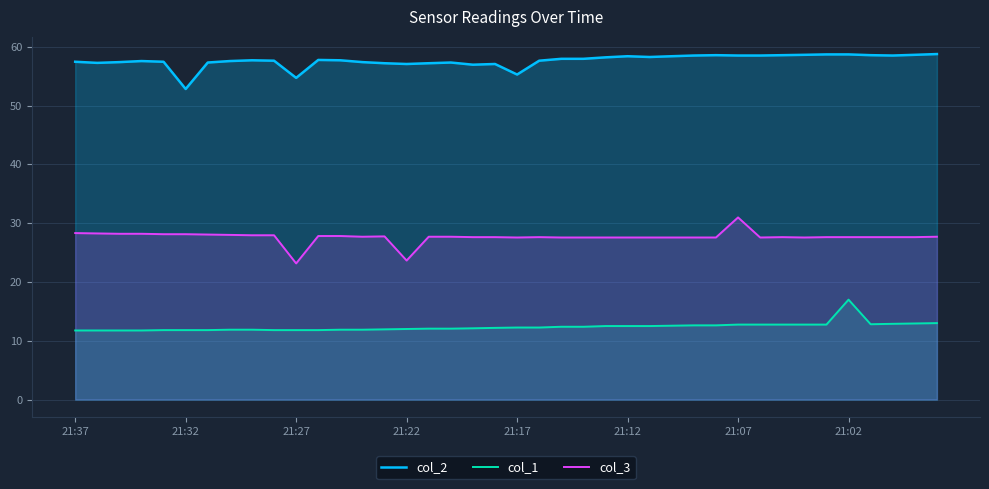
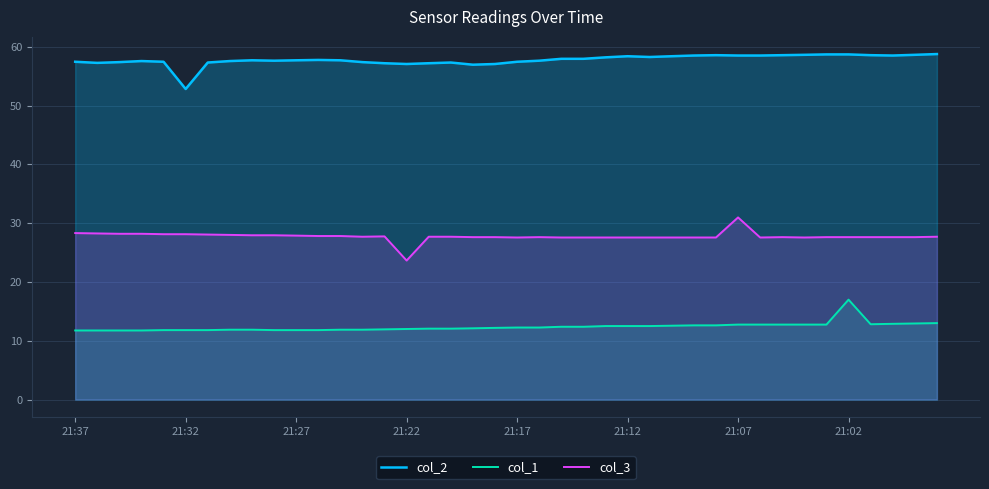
col_2, 21:27: 55 -> 58
col_3, 21:27: 23 -> 28
col_2, 21:17: 55 -> 57
